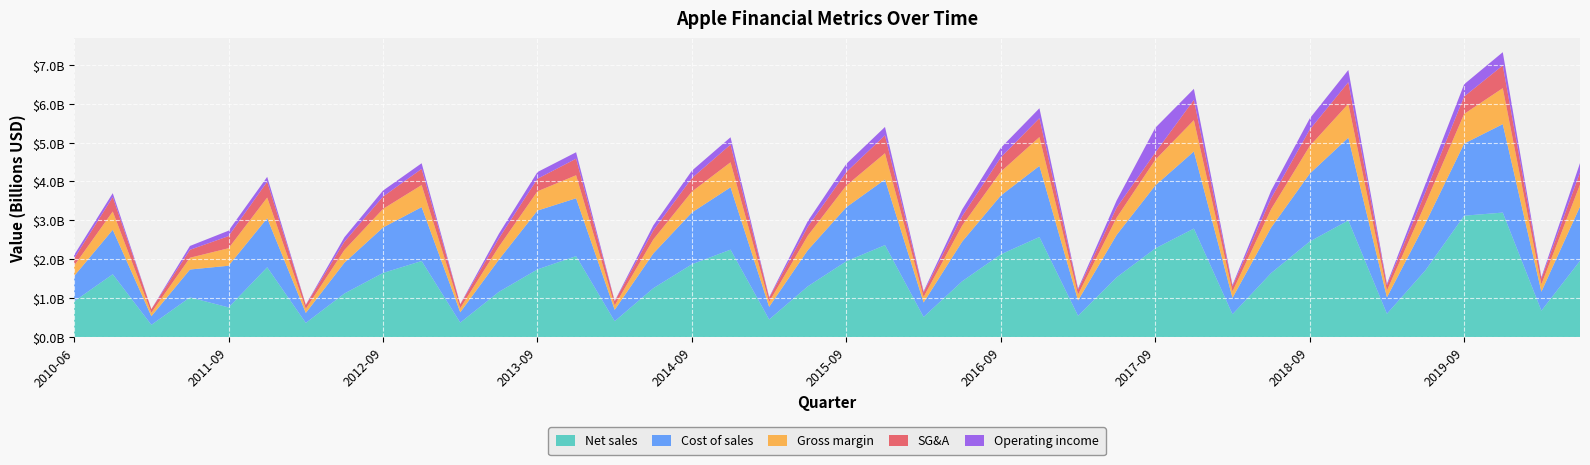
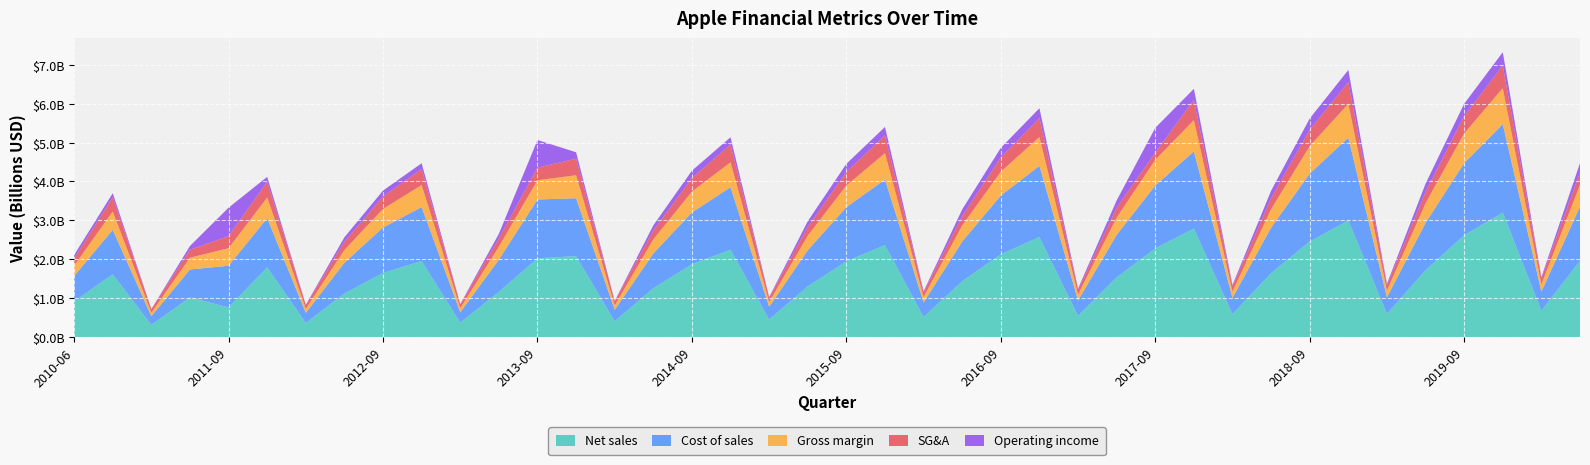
Operating income, 2011-09: $100000000 -> $700000000
Net sales, 2013-09: $1700000000 -> $2000000000
Operating income, 2013-09: $200000000 -> $700000000
Net sales, 2019-09: $3100000000 -> $2600000000
